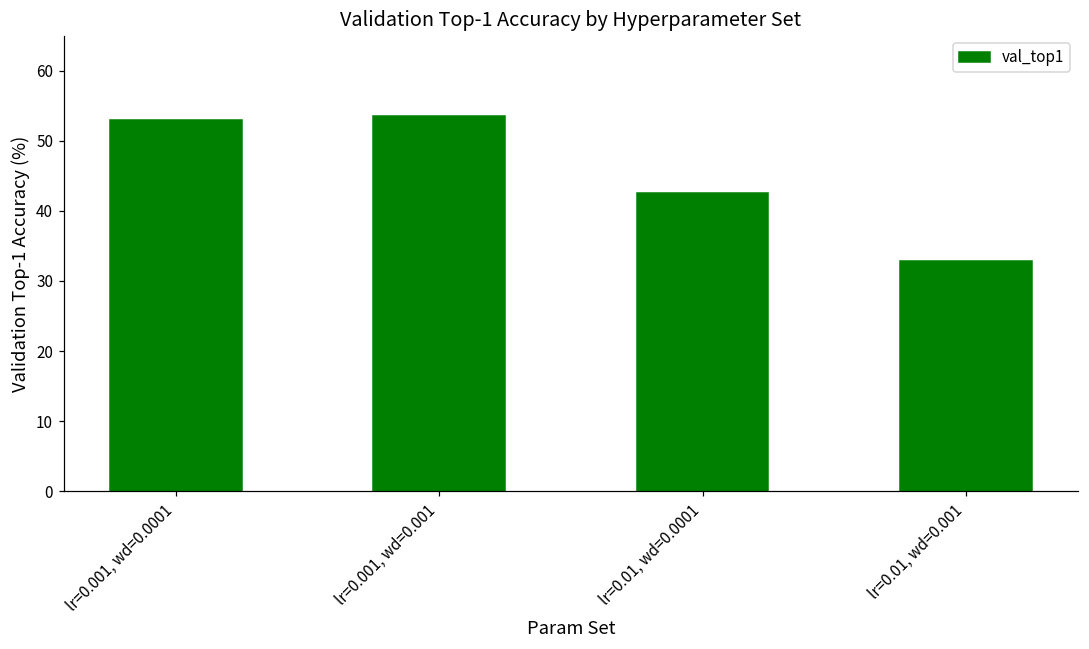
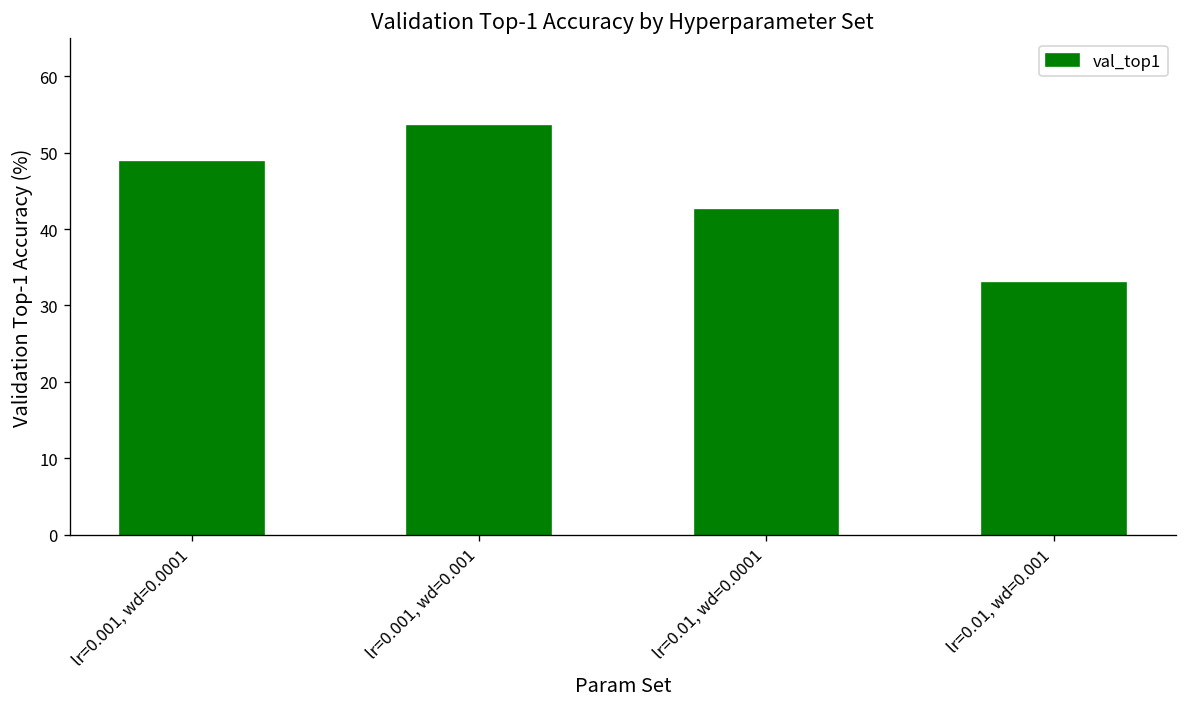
lr=0.001, wd=0.0001: 53 -> 49
